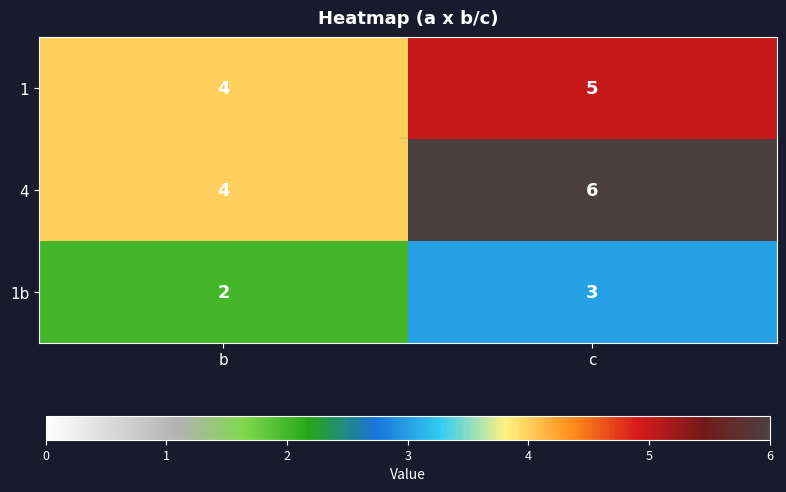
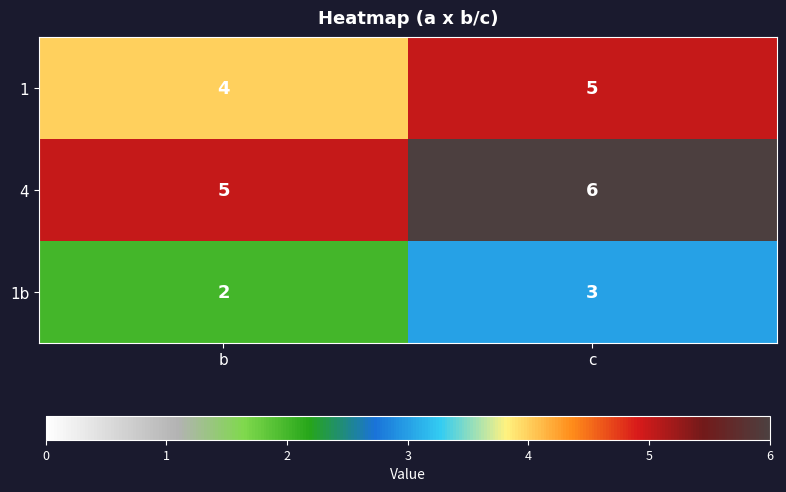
4, b: 4 -> 5
